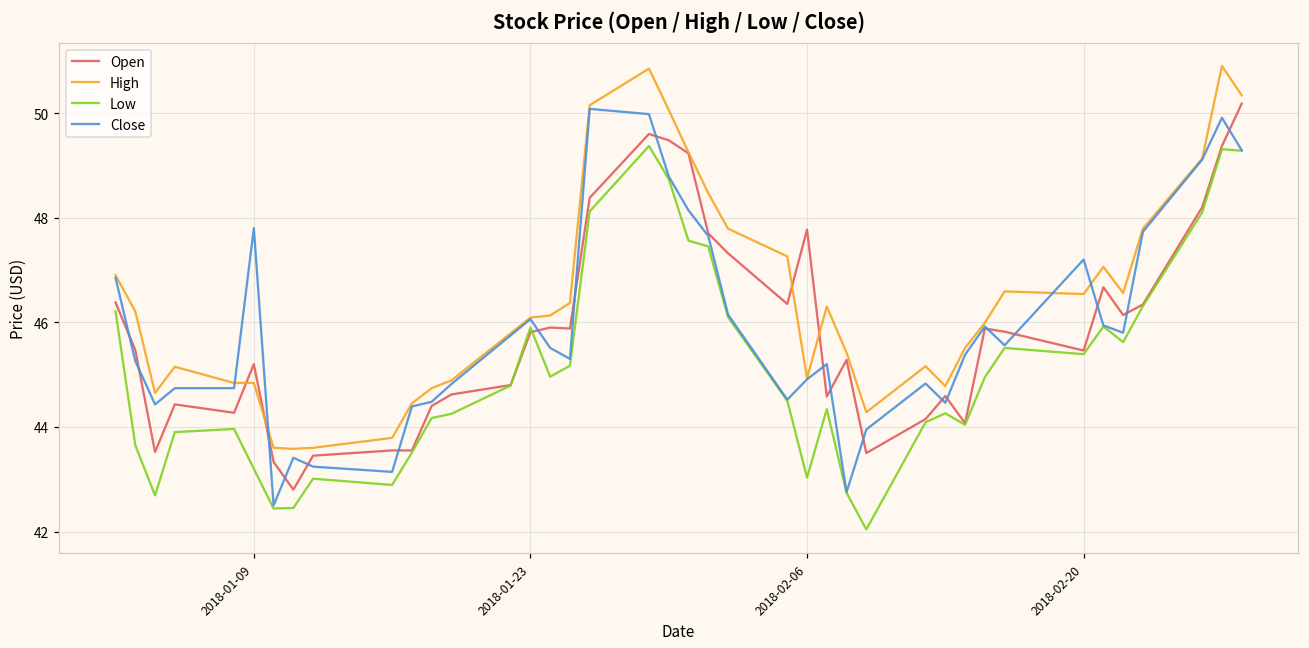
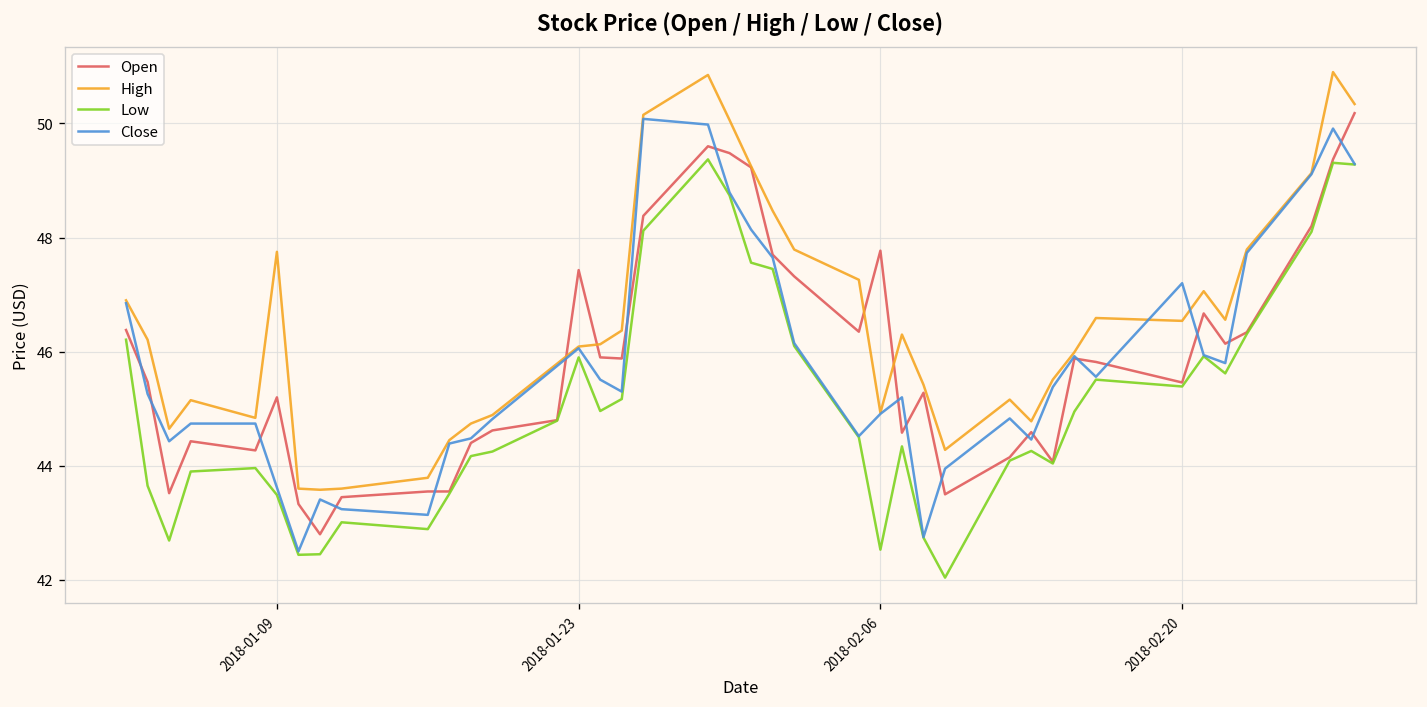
High, 2018-01-09: 44.8 -> 47.8
Low, 2018-01-09: 43.2 -> 43.5
Close, 2018-01-09: 47.8 -> 43.6
Open, 2018-01-23: 45.8 -> 47.4
Low, 2018-02-06: 43.0 -> 42.5
